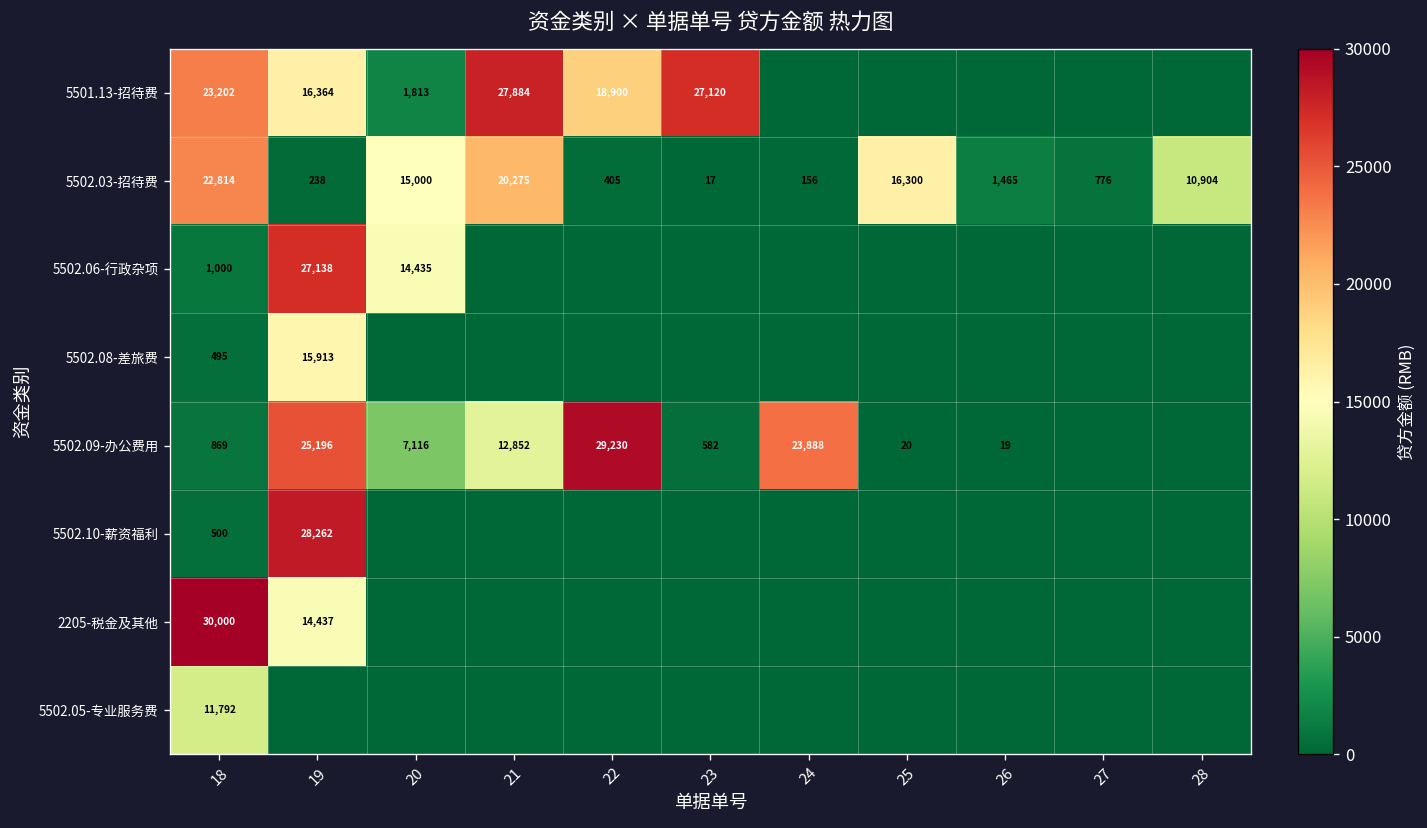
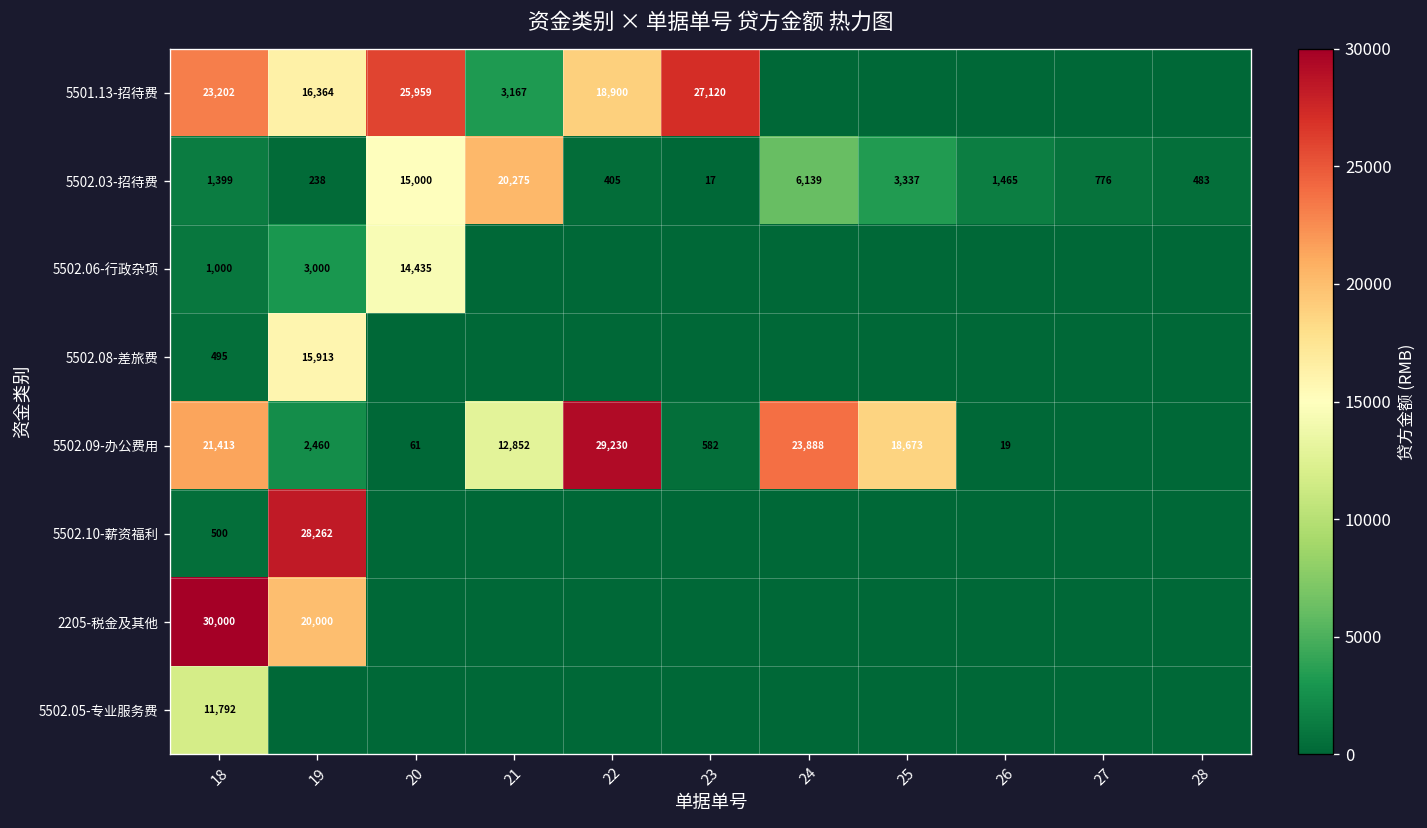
5501.13-招待费, 20: 1,813 -> 25,959
5501.13-招待费, 21: 27,884 -> 3,167
5502.03-招待费, 18: 22,814 -> 1,399
5502.03-招待费, 24: 156 -> 6,139
5502.03-招待费, 25: 16,300 -> 3,337
5502.03-招待费, 28: 10,904 -> 483
5502.06-行政杂项, 19: 27,138 -> 3,000
5502.09-办公费用, 18: 869 -> 21,413
5502.09-办公费用, 19: 25,196 -> 2,460
5502.09-办公费用, 20: 7,116 -> 61
5502.09-办公费用, 25: 20 -> 18,673
2205-税金及其他, 19: 14,437 -> 20,000
